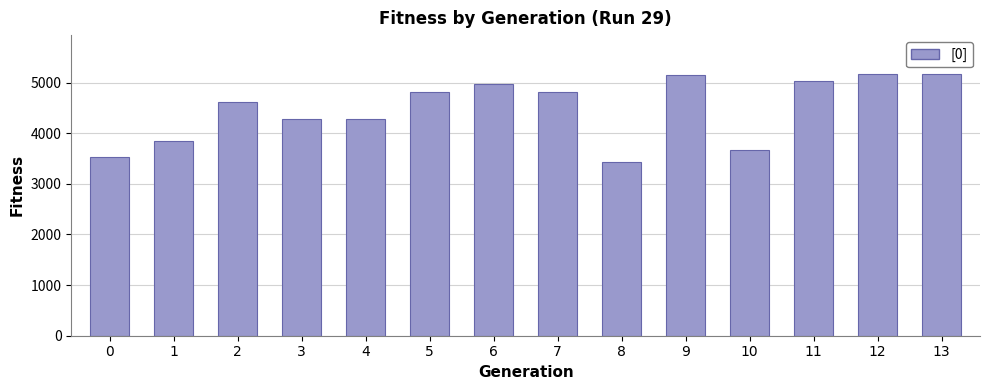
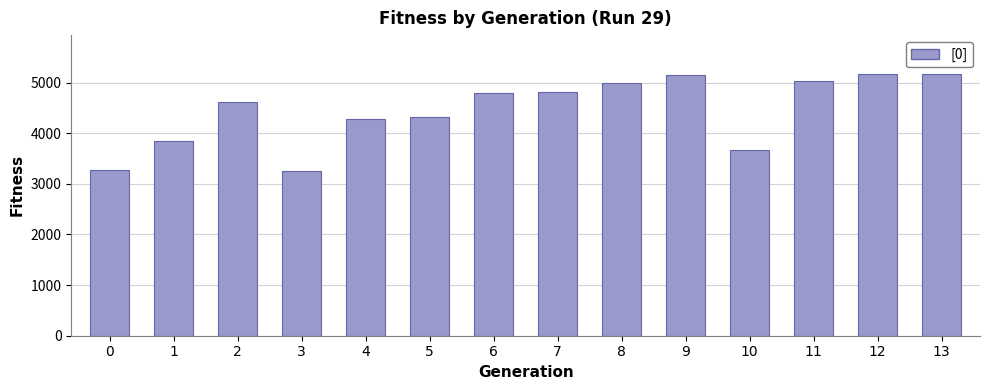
0: 3500 -> 3300
3: 4300 -> 3200
5: 4800 -> 4300
6: 5000 -> 4800
8: 3400 -> 5000
